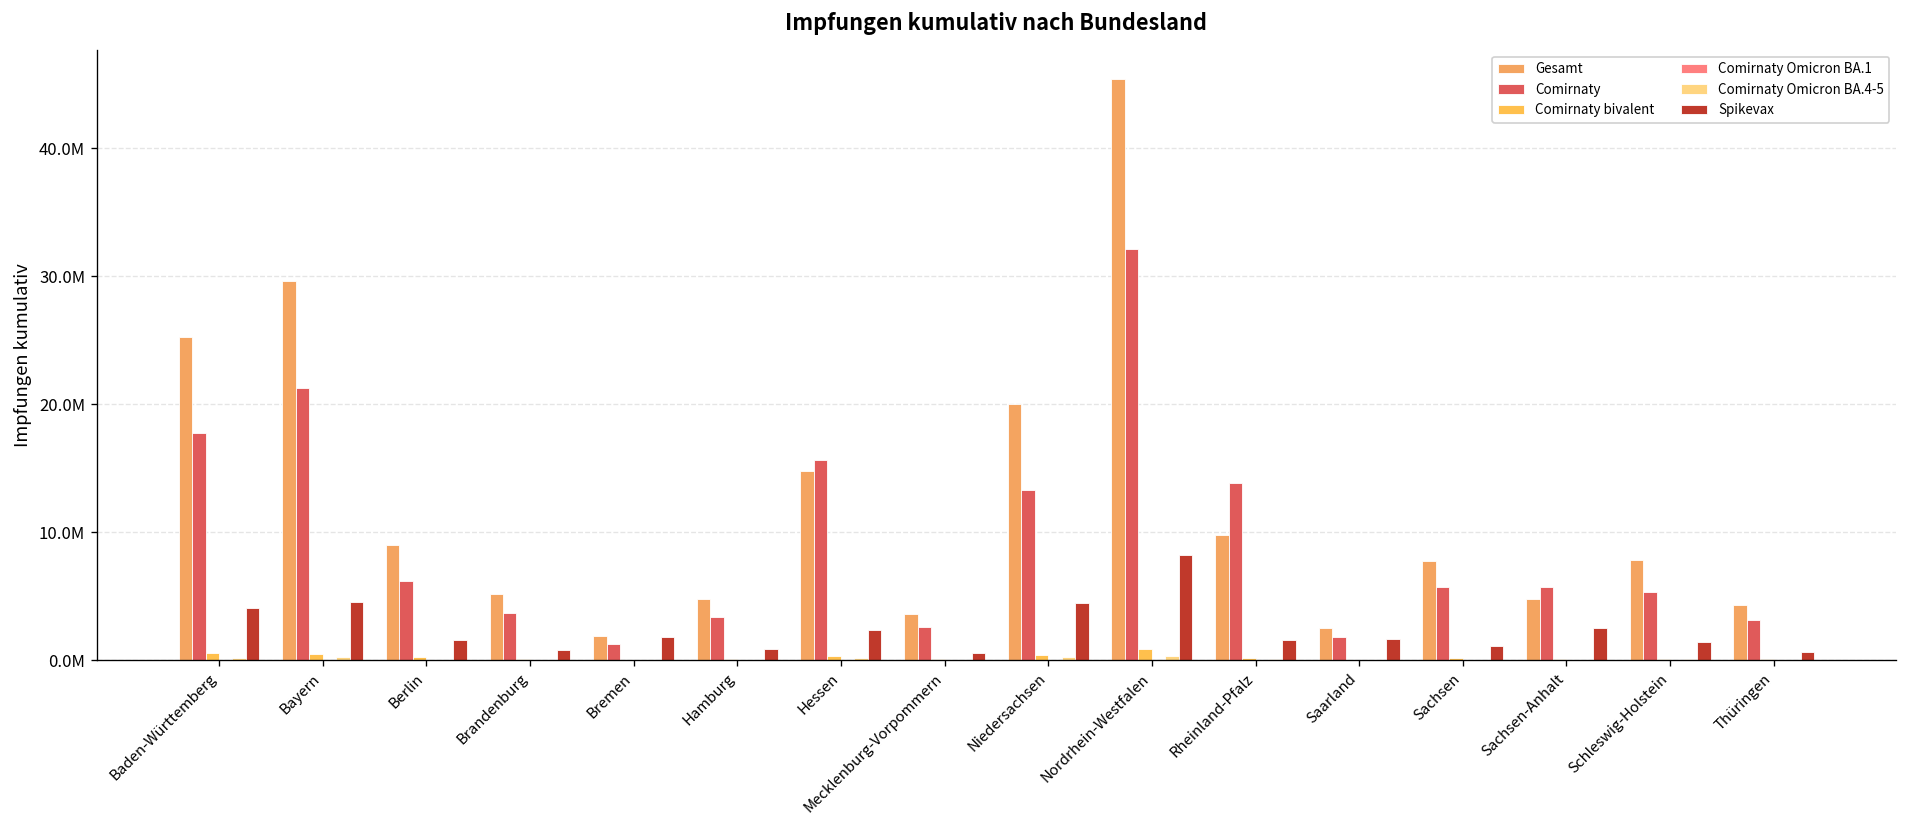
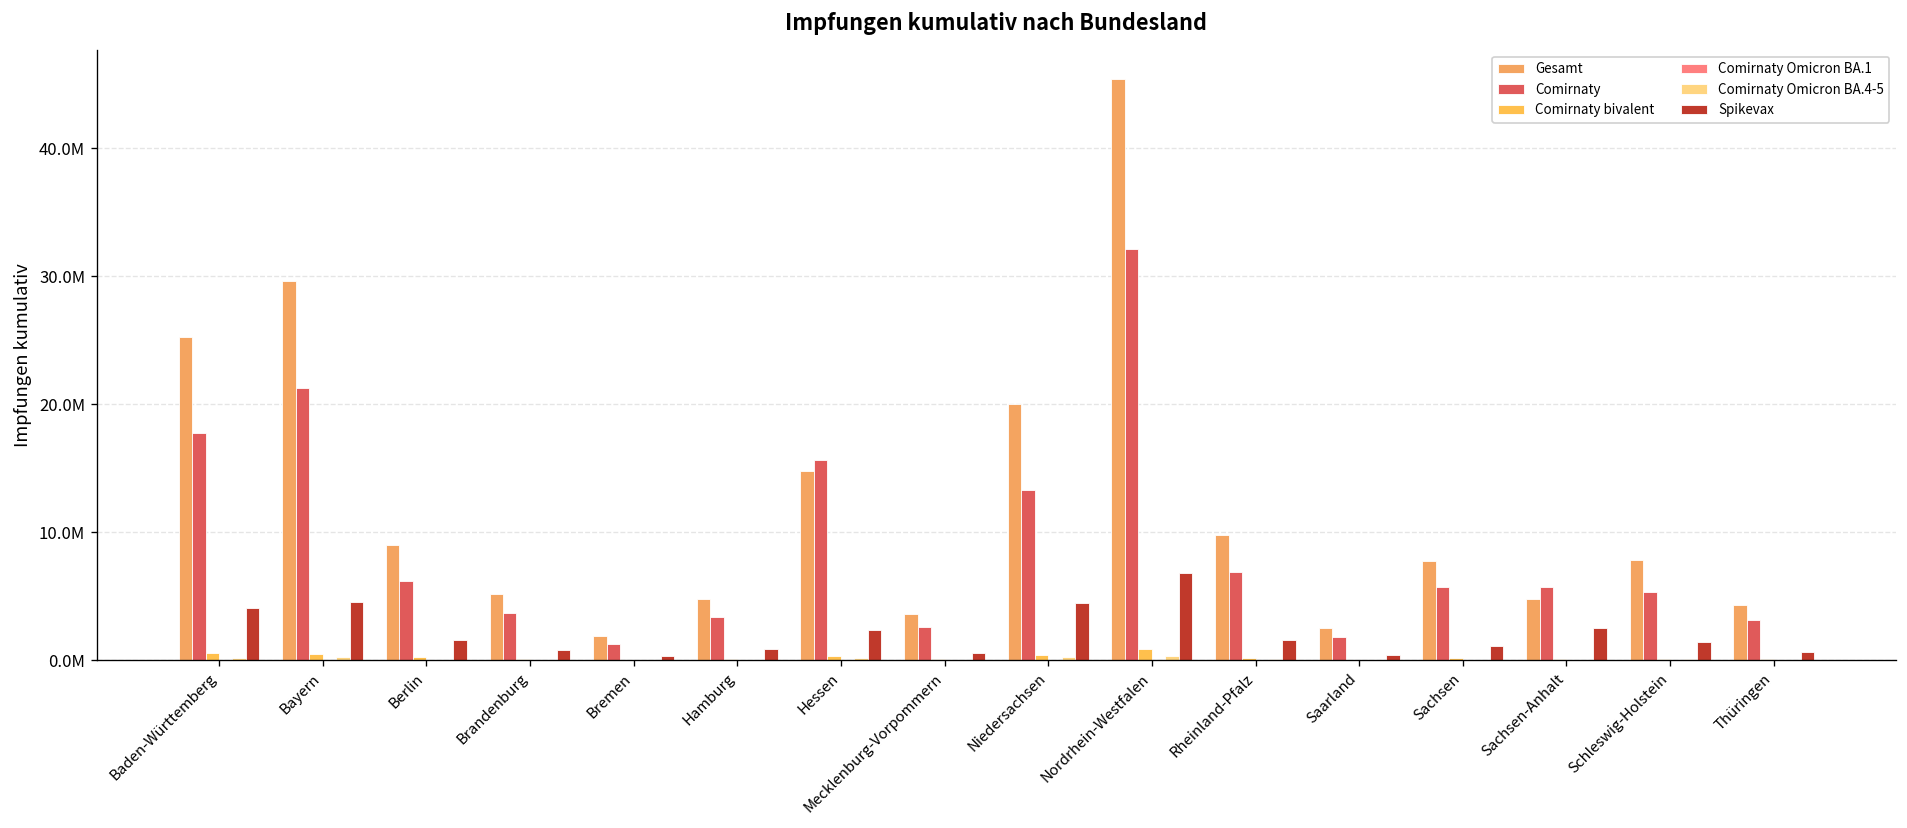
Spikevax, Bremen: 1800000 -> 300000
Spikevax, Nordrhein-Westfalen: 8200000 -> 6800000
Comirnaty, Rheinland-Pfalz: 13900000 -> 6900000
Spikevax, Saarland: 1700000 -> 400000
